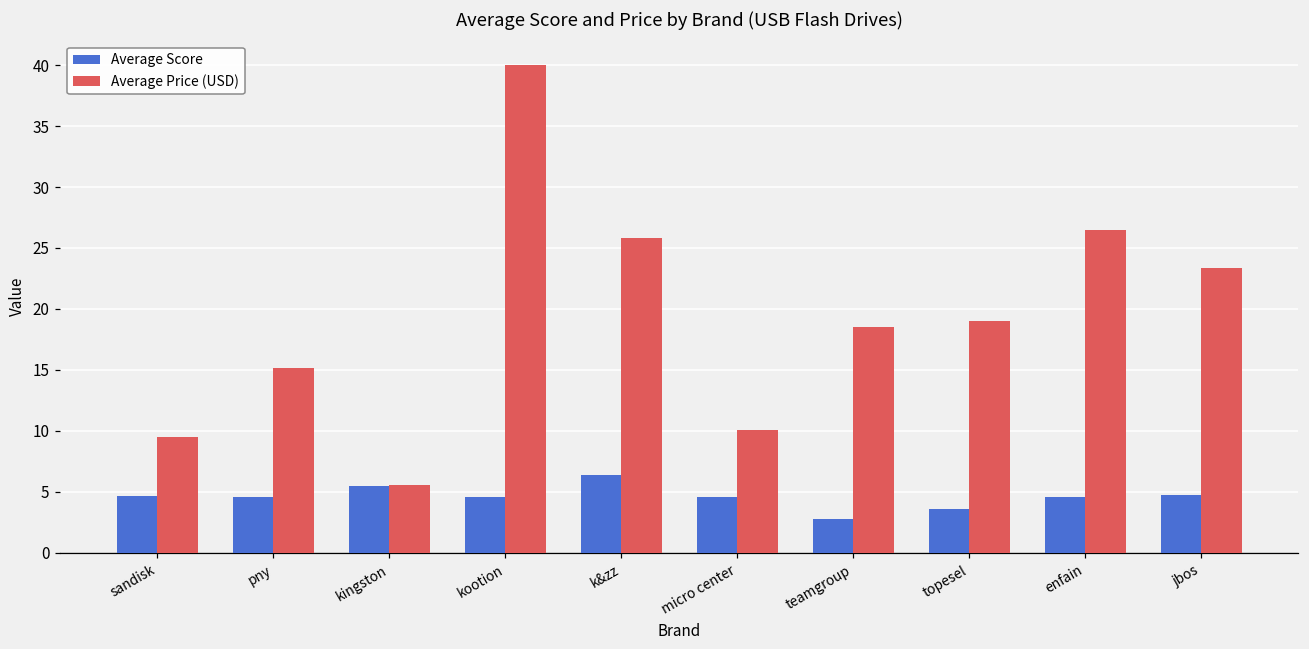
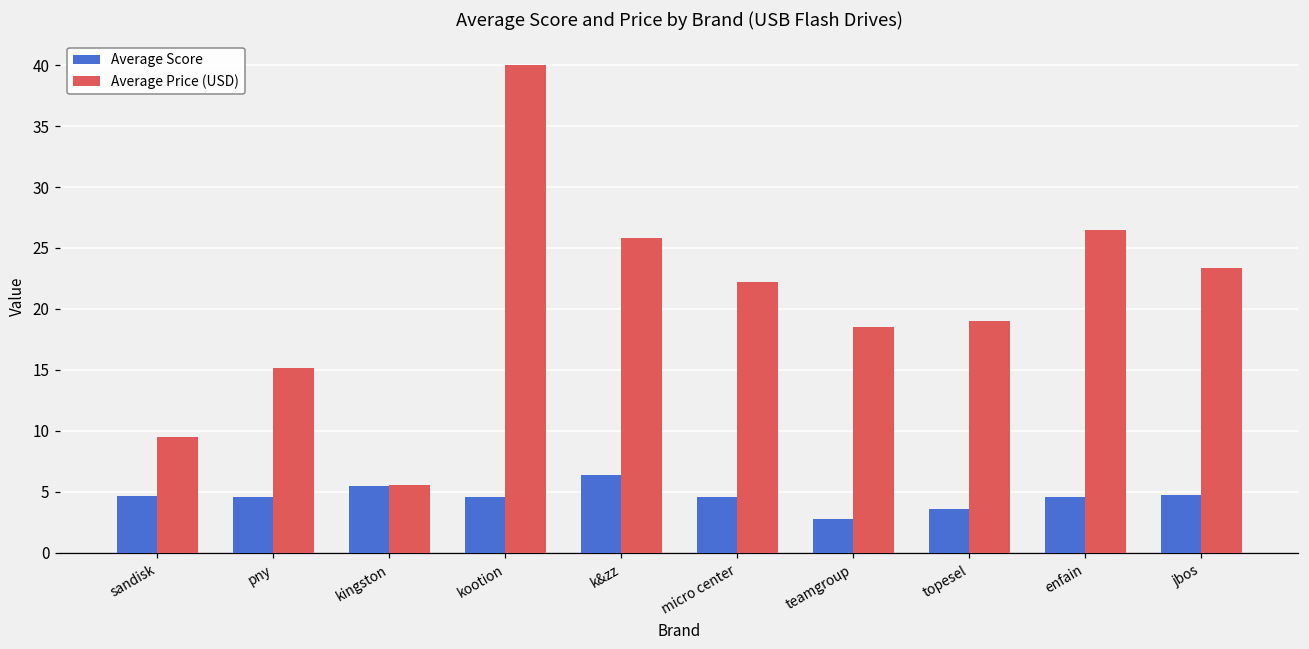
Average Price (USD), micro center: 10.1 -> 22.2
